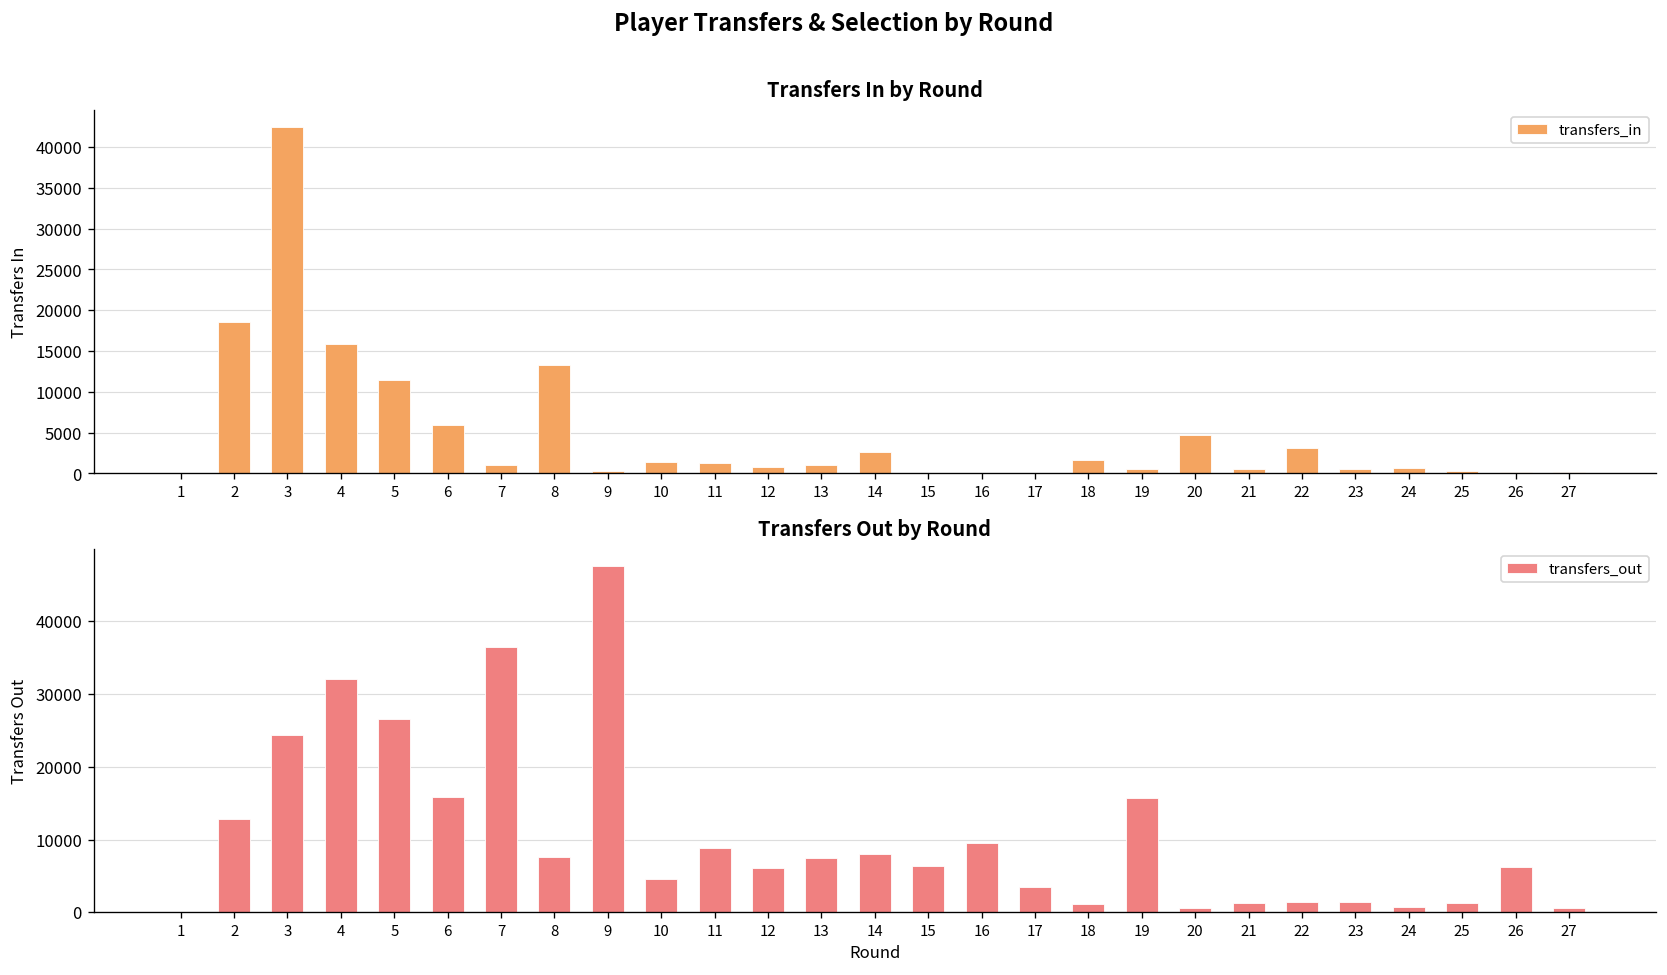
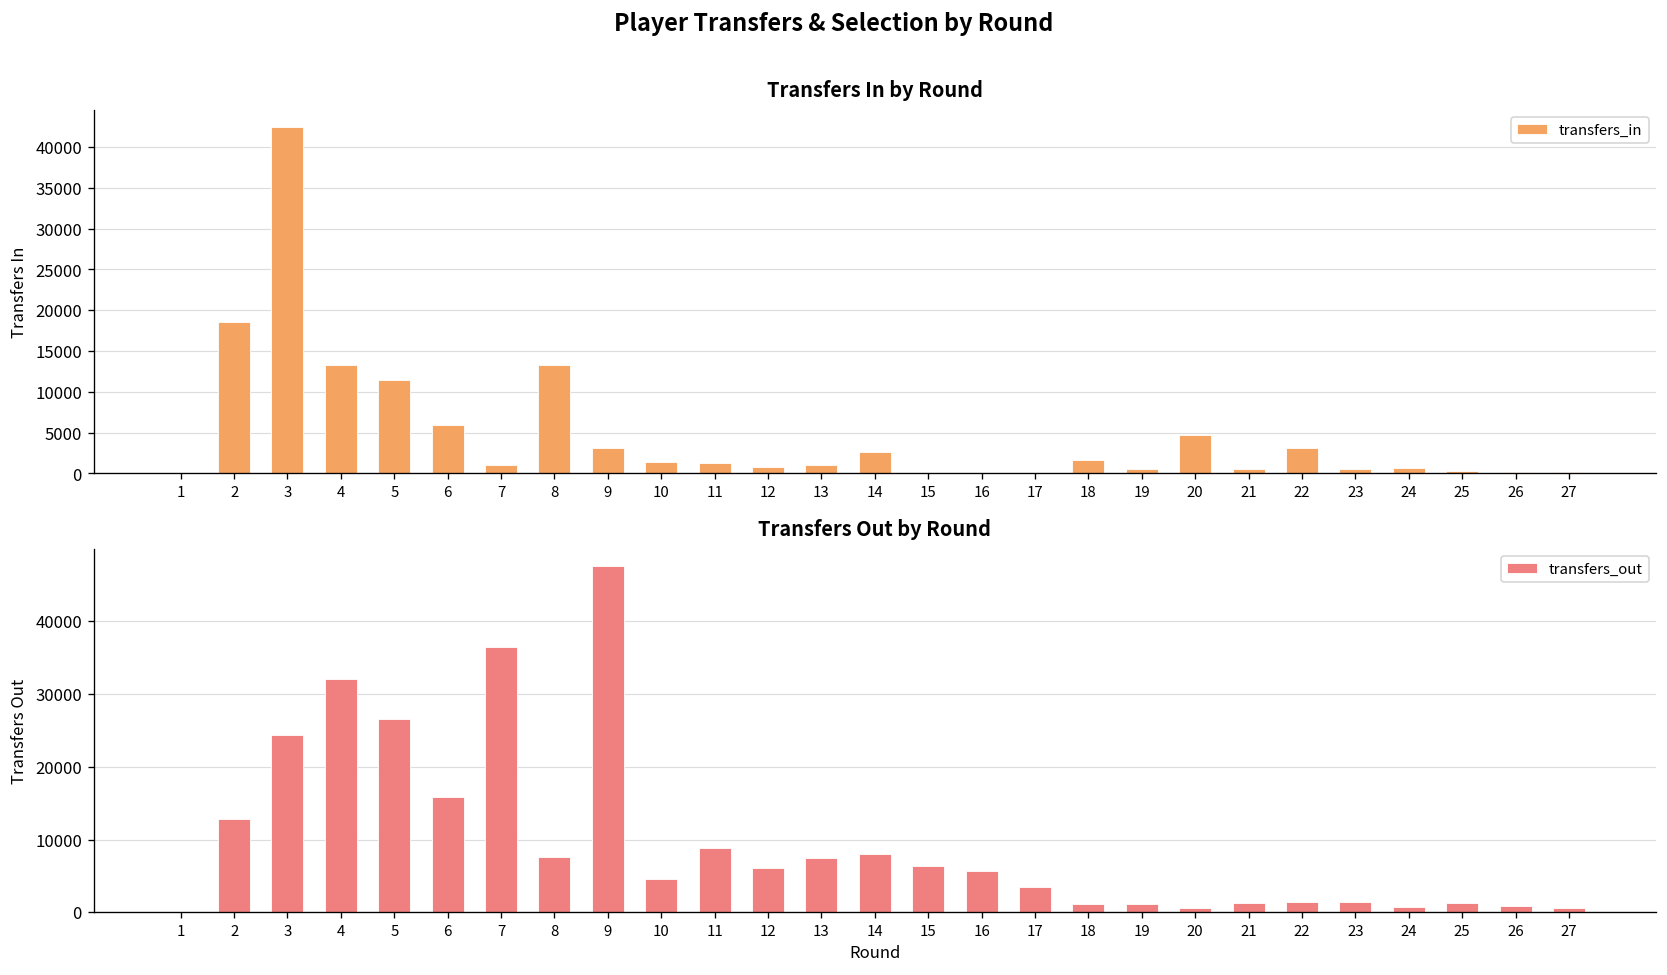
Transfers In by Round, 4: 16000 -> 13000
Transfers In by Round, 9: 0 -> 3000
Transfers Out by Round, 16: 10000 -> 6000
Transfers Out by Round, 19: 16000 -> 1000
Transfers Out by Round, 26: 6000 -> 1000
